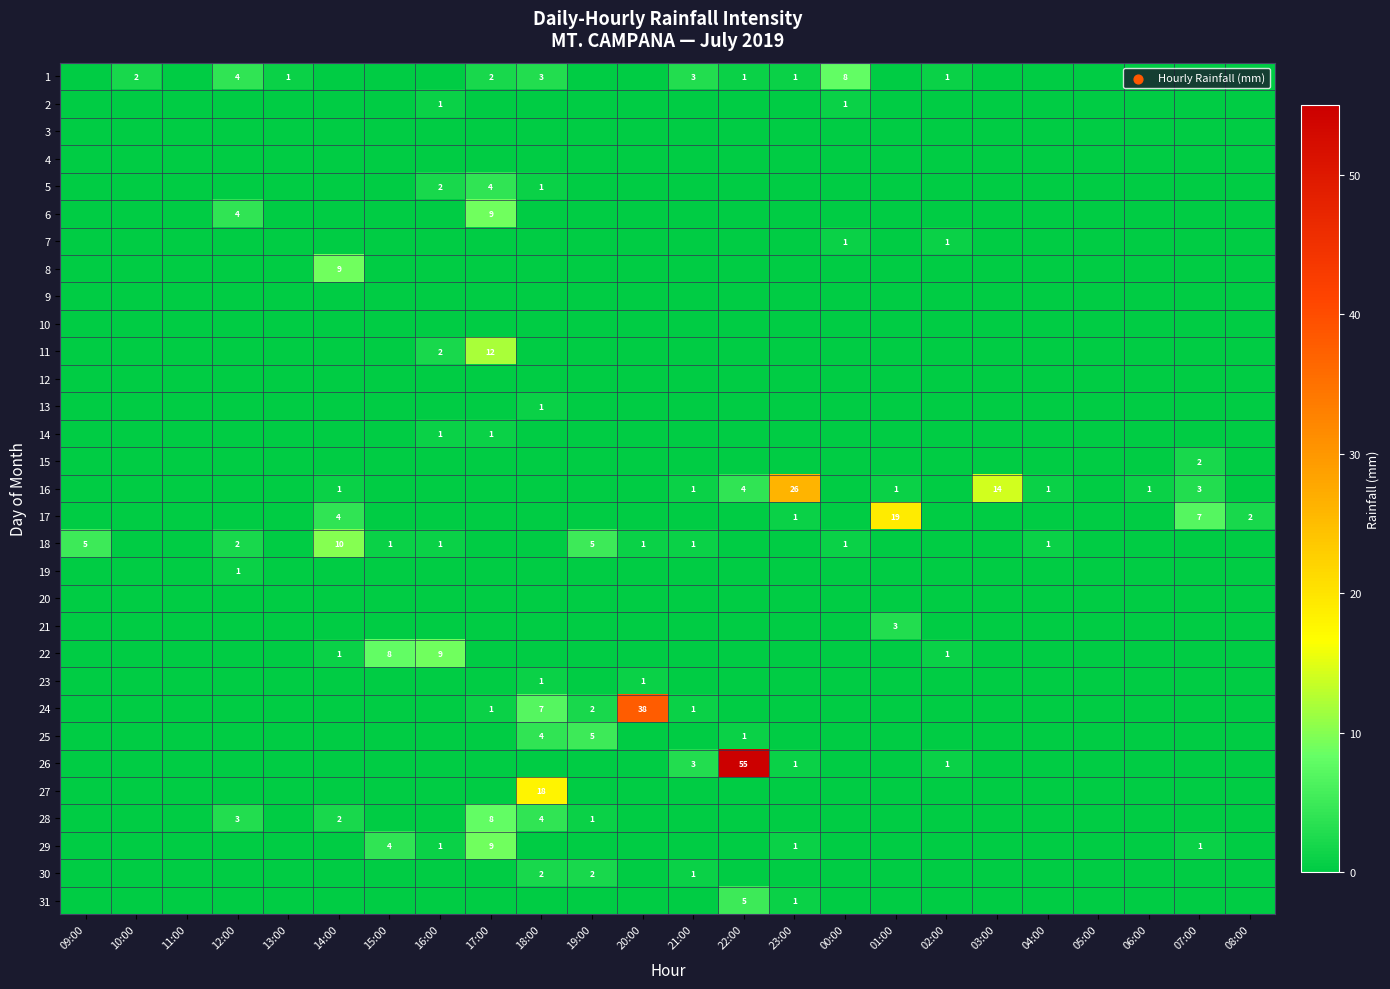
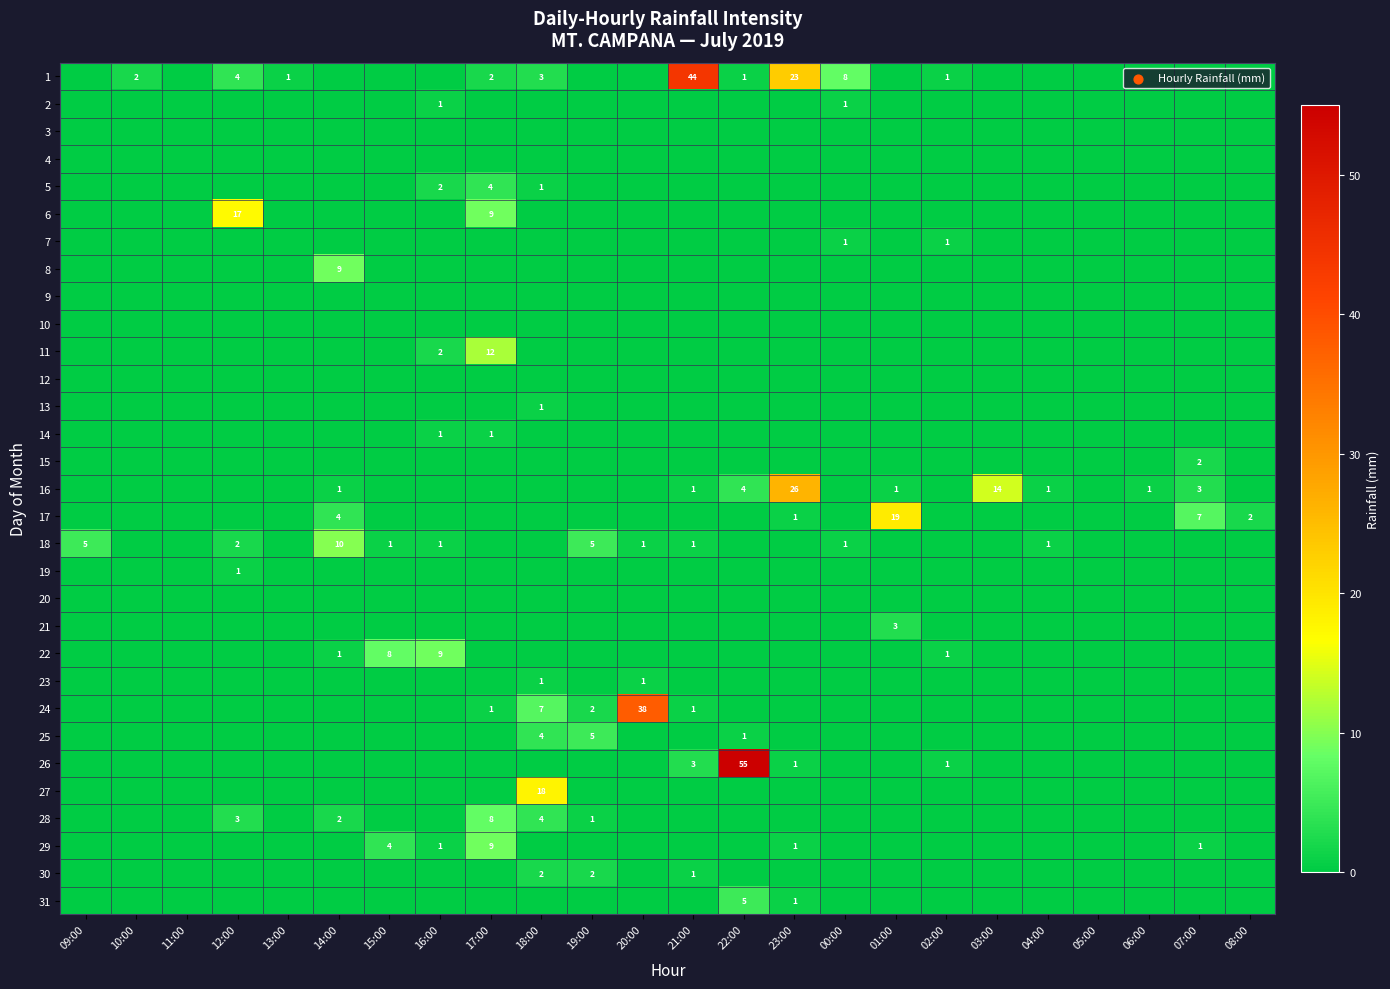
1, 21:00: 3 -> 44
1, 23:00: 1 -> 23
6, 12:00: 4 -> 17
